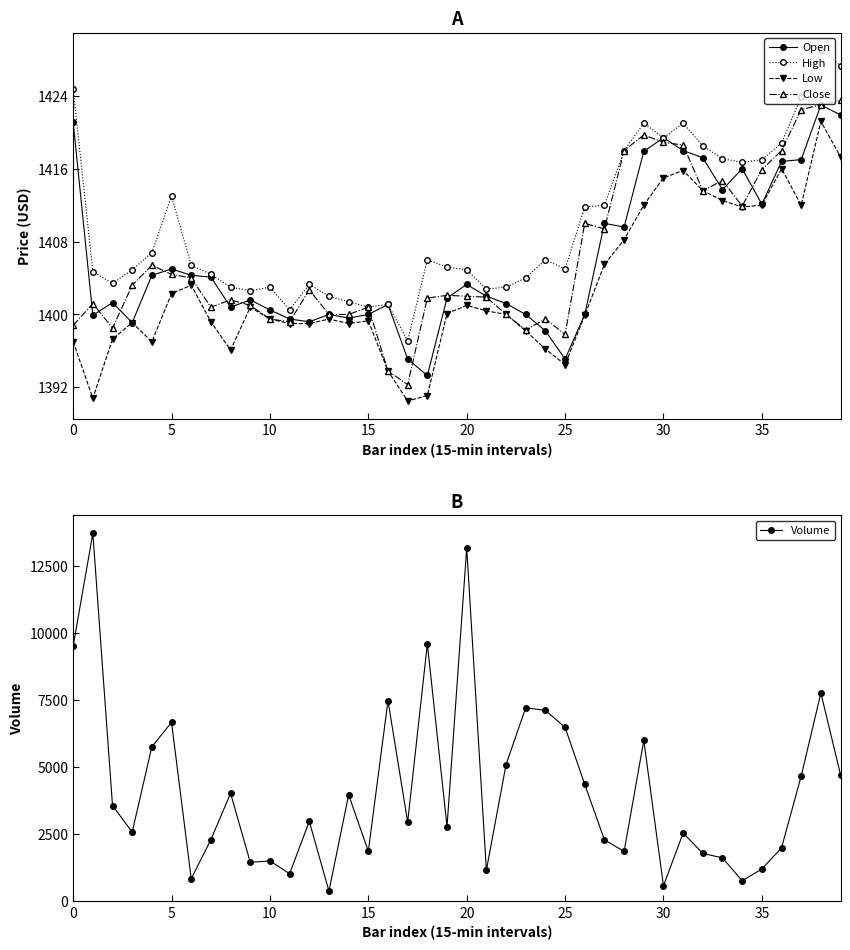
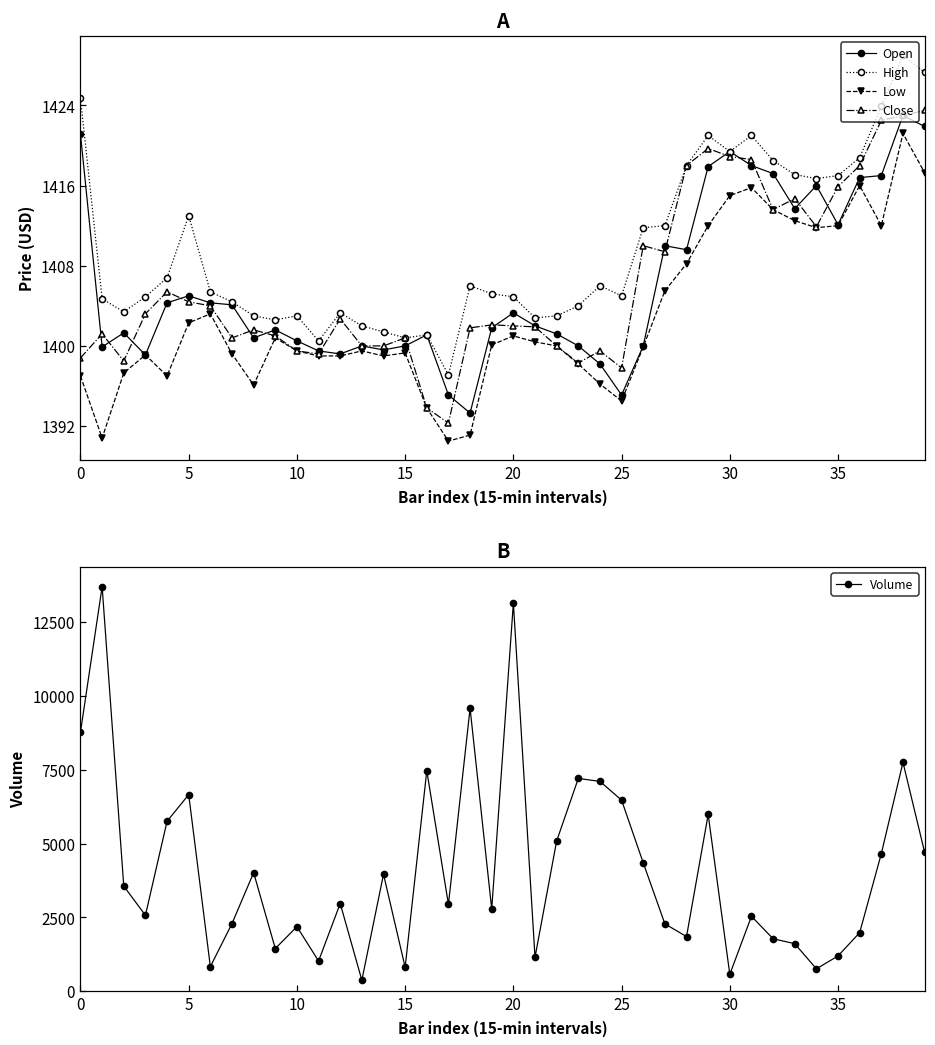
B, 0: 9500 -> 8800
B, 10: 1500 -> 2200
B, 15: 1900 -> 800
